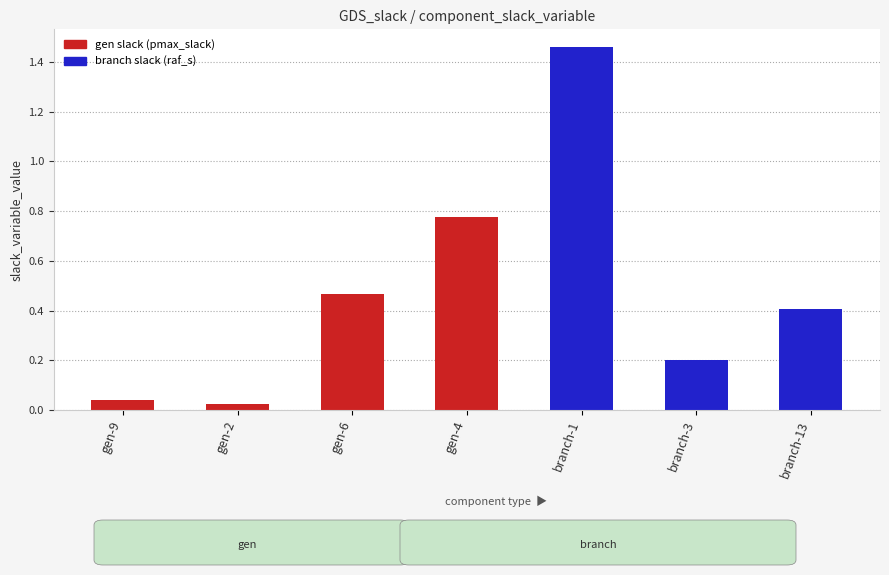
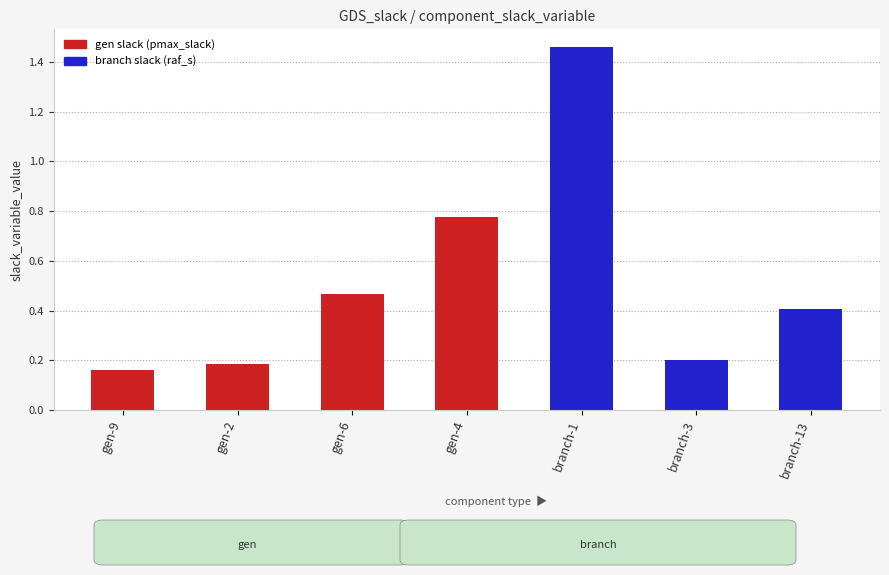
gen slack (pmax_slack), gen-9: 0.04 -> 0.16
gen slack (pmax_slack), gen-2: 0.02 -> 0.19
